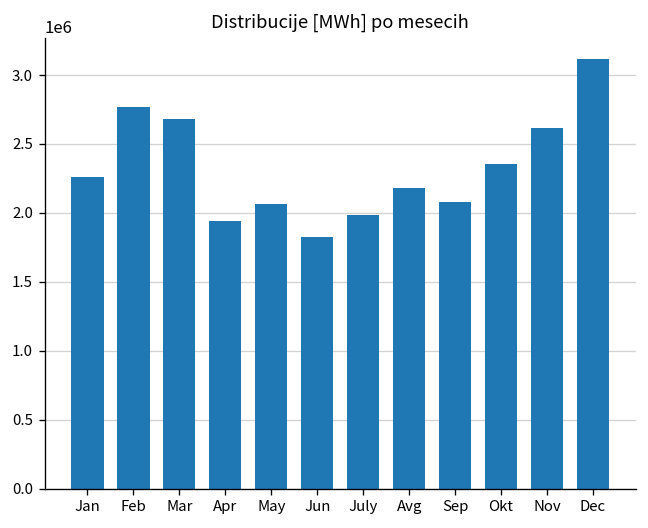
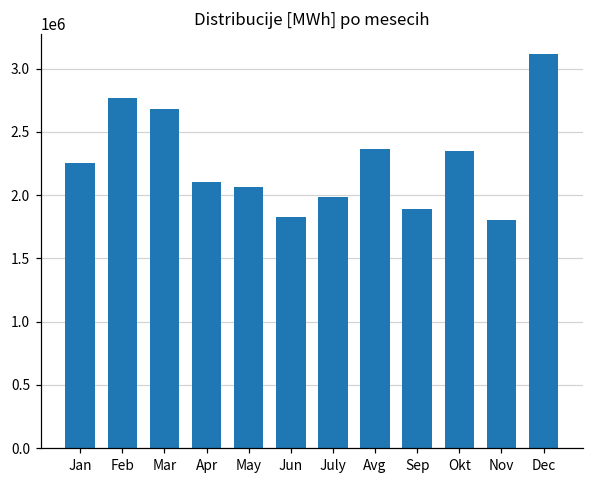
Apr: 1940000 -> 2110000
Avg: 2180000 -> 2360000
Sep: 2080000 -> 1890000
Nov: 2610000 -> 1810000
